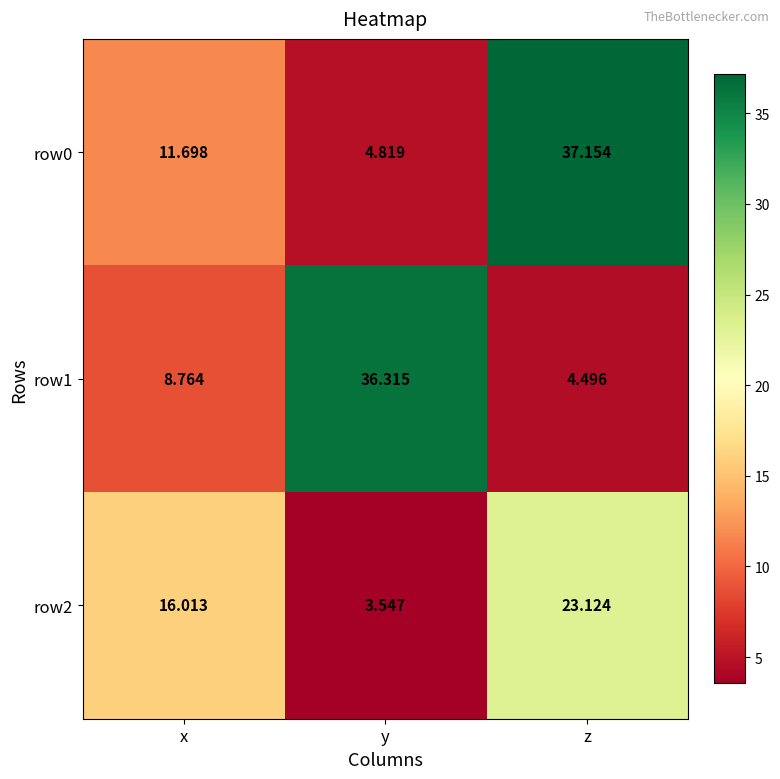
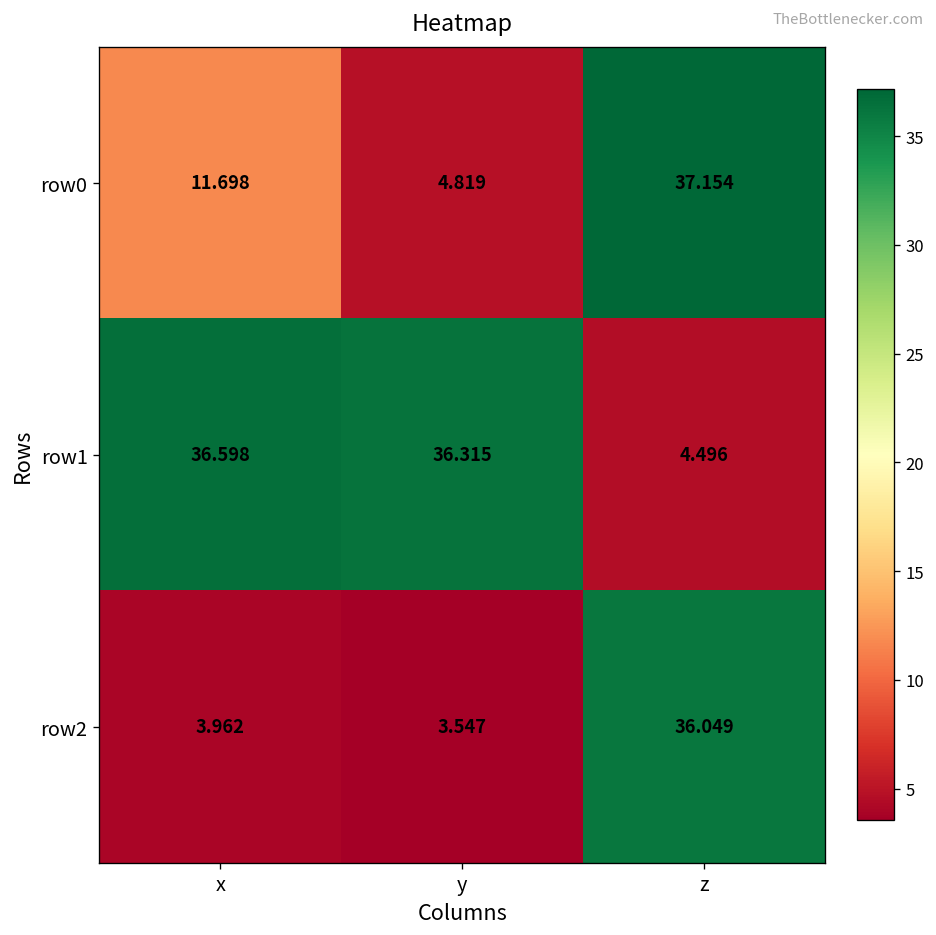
row1, x: 8.764 -> 36.598
row2, x: 16.013 -> 3.962
row2, z: 23.124 -> 36.049
